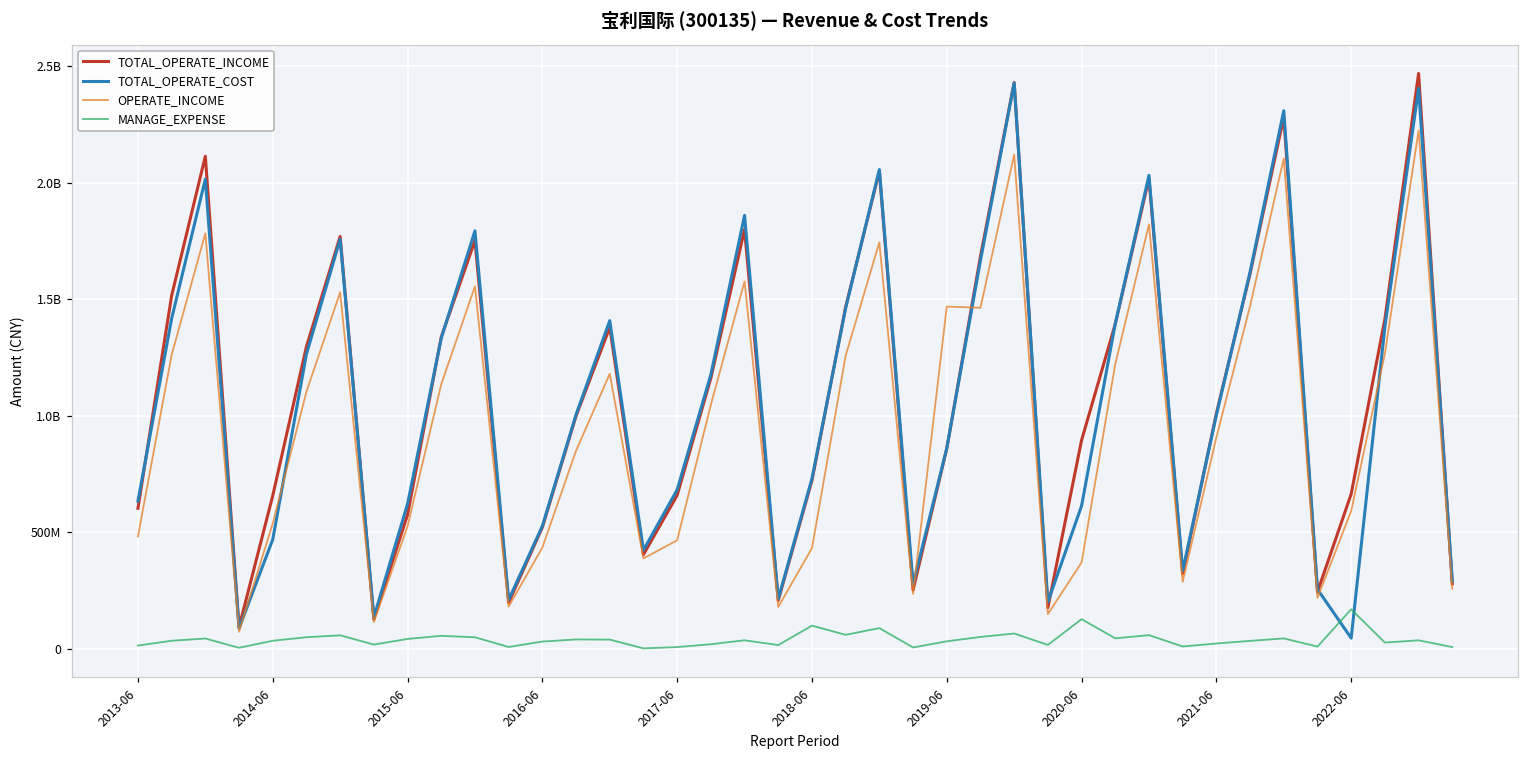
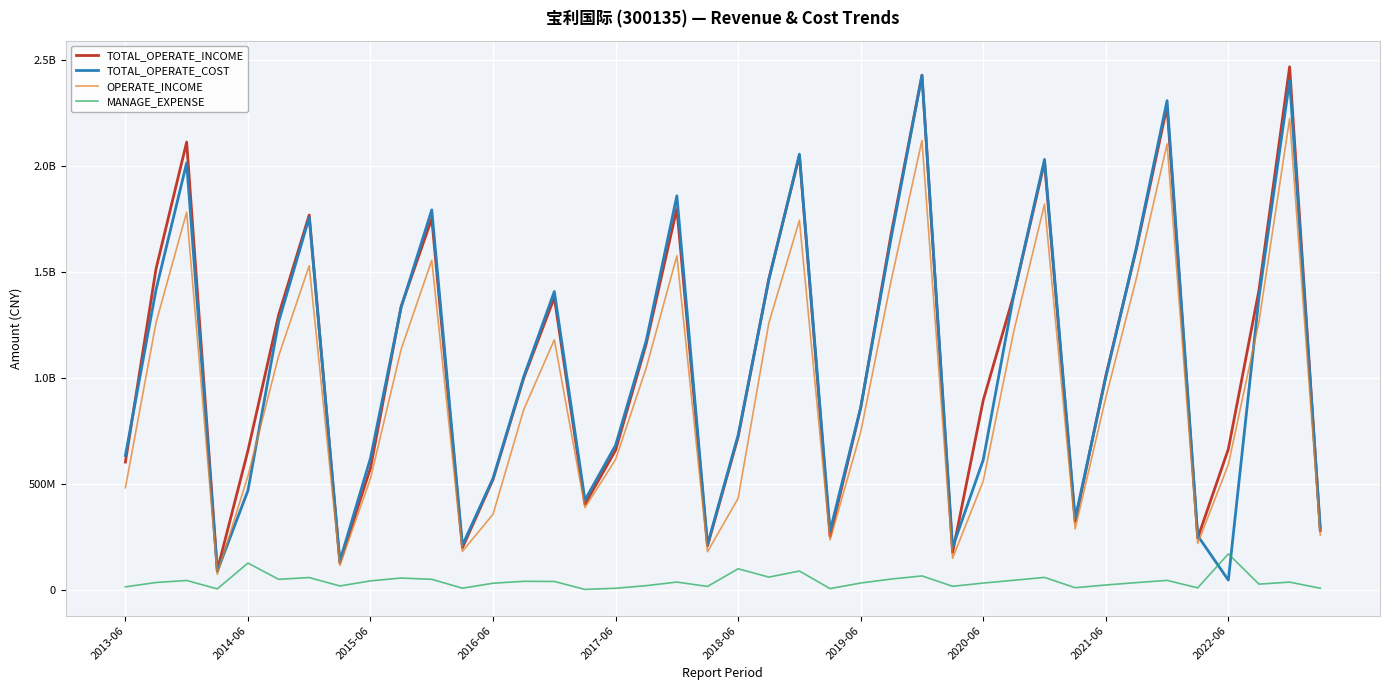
MANAGE_EXPENSE, 2014-06: 40000000 -> 130000000
OPERATE_INCOME, 2016-06: 440000000 -> 360000000
OPERATE_INCOME, 2017-06: 470000000 -> 620000000
OPERATE_INCOME, 2019-06: 1470000000 -> 740000000
OPERATE_INCOME, 2020-06: 370000000 -> 510000000
MANAGE_EXPENSE, 2020-06: 130000000 -> 30000000
